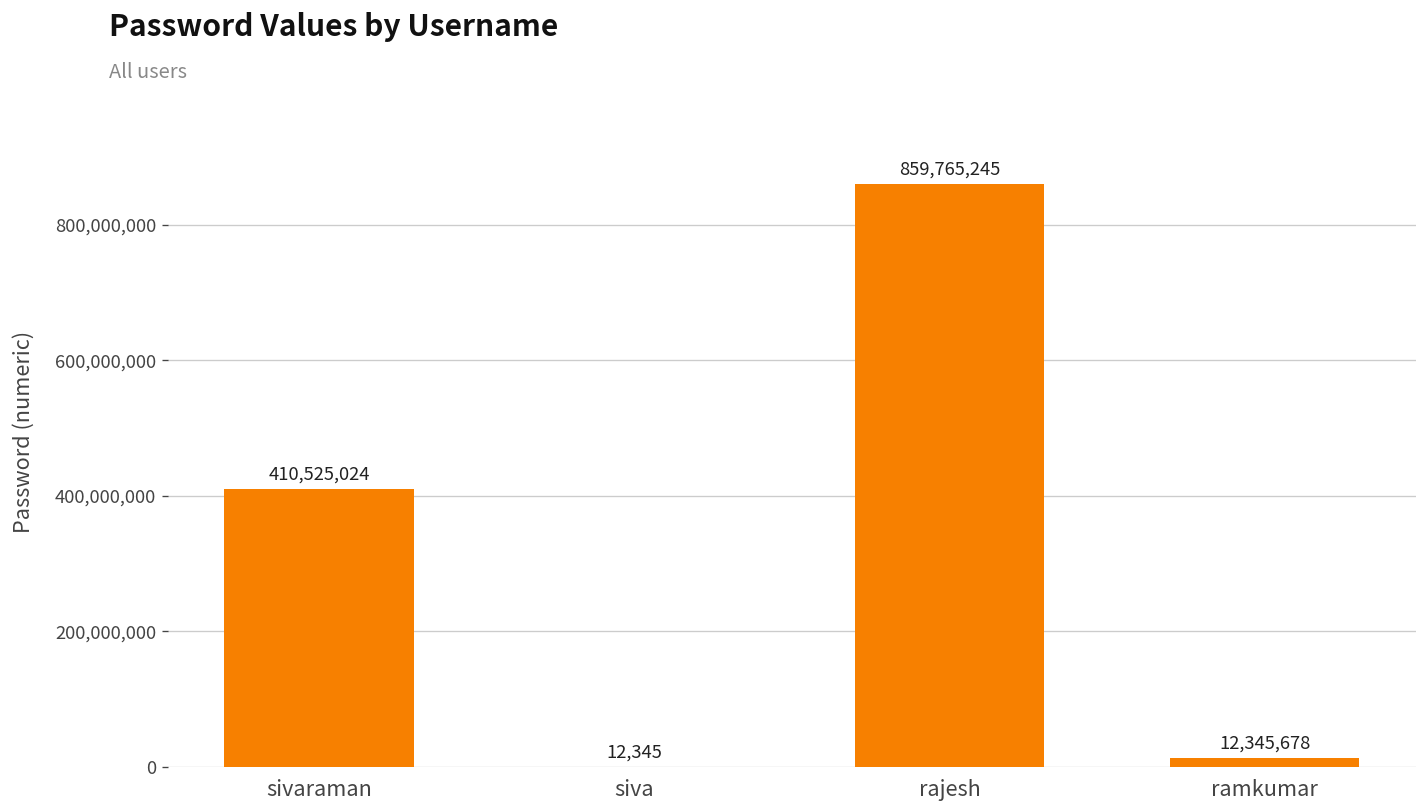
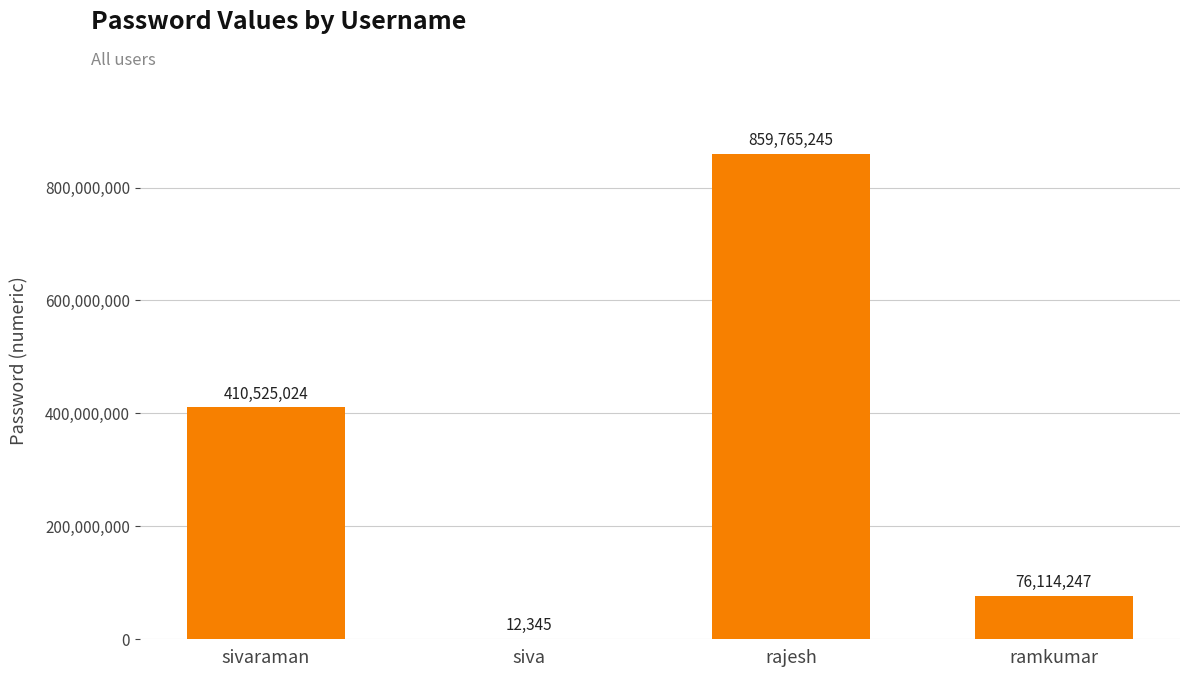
ramkumar: 12,345,678 -> 76,114,247
